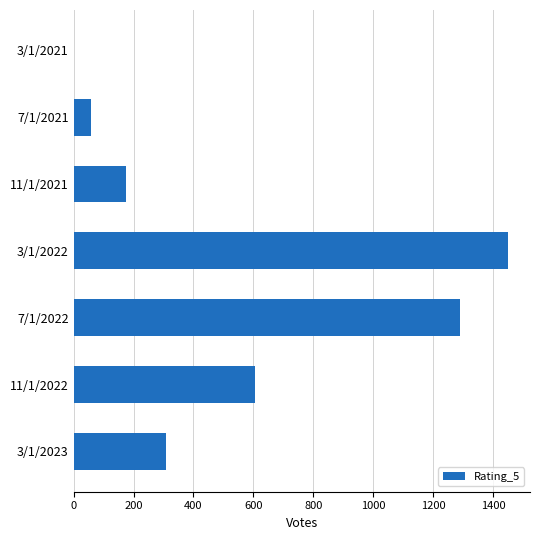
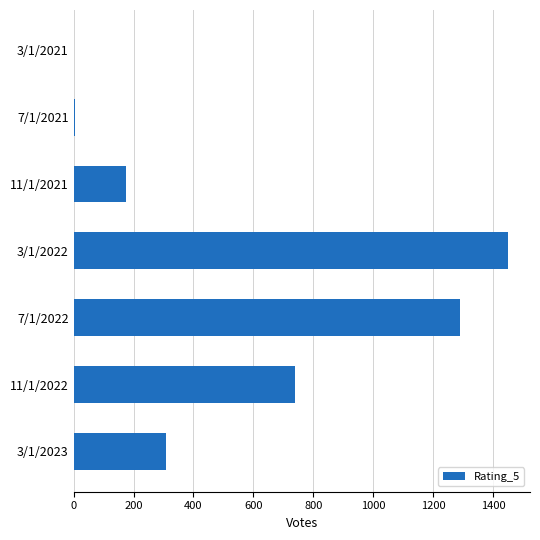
7/1/2021: 60 -> 10
11/1/2022: 610 -> 740
